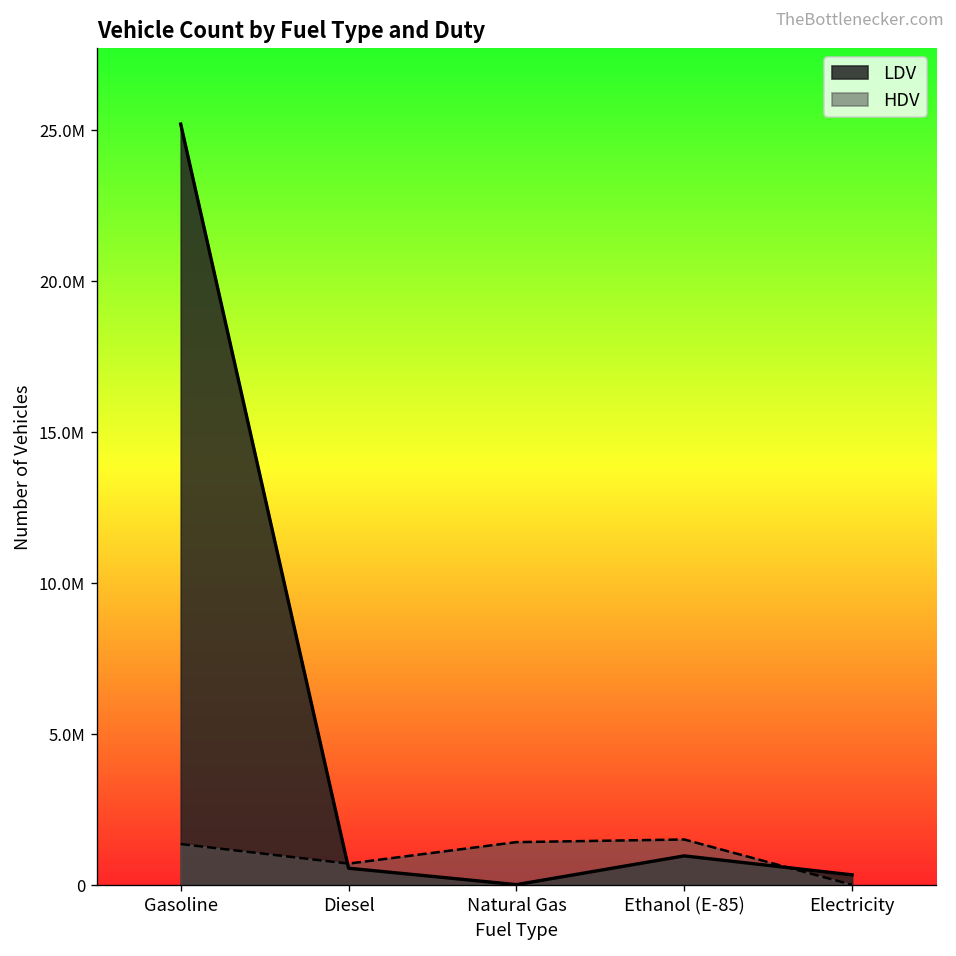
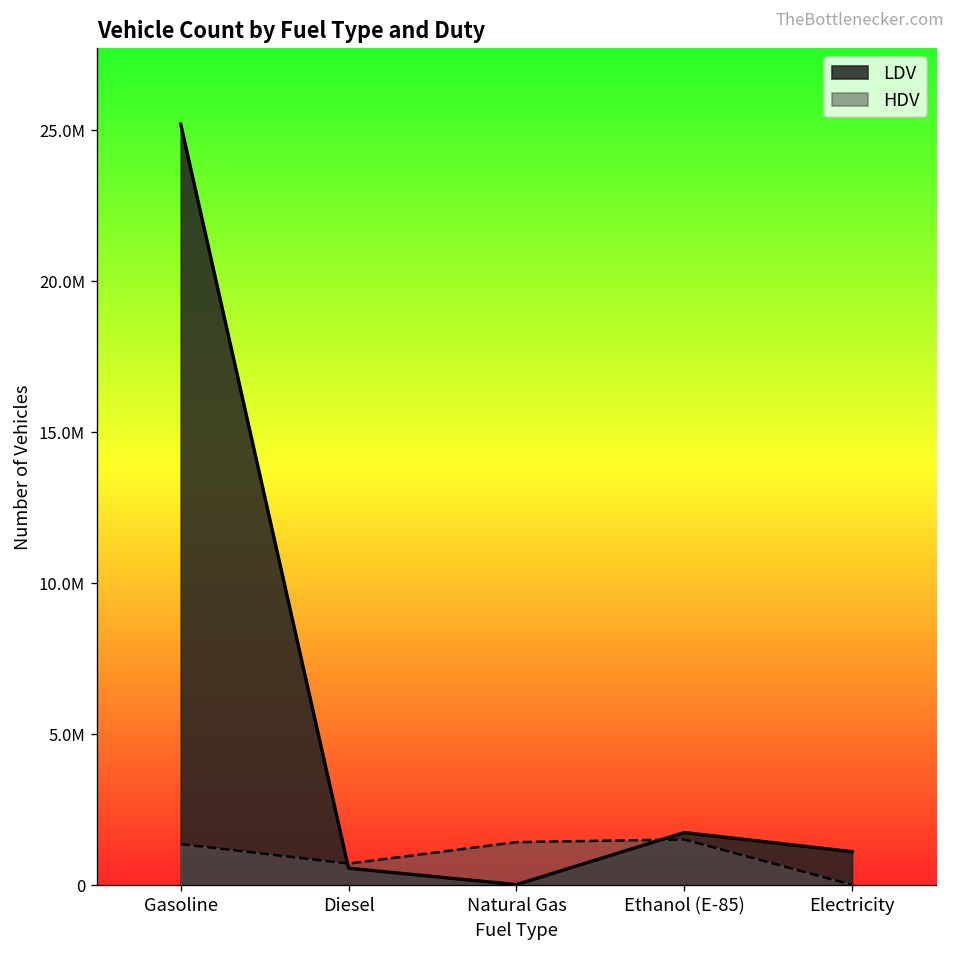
LDV, Ethanol (E-85): 1000000 -> 1700000
LDV, Electricity: 300000 -> 1100000
